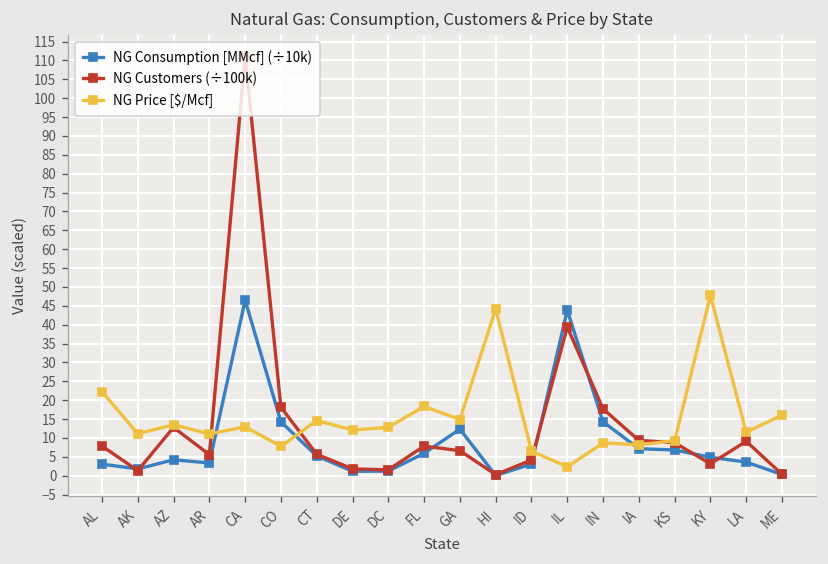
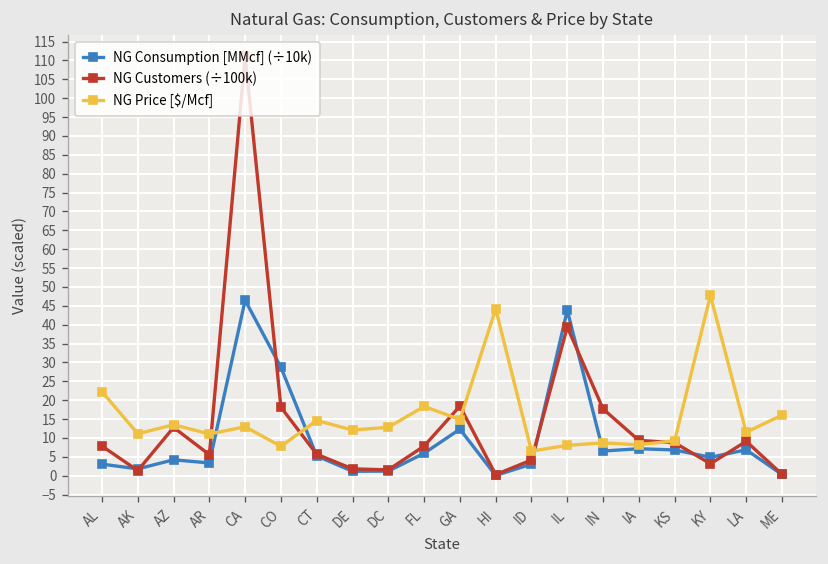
NG Consumption [MMcf] (÷10k), CO: 14 -> 29
NG Customers (÷100k), GA: 7 -> 18
NG Price [$/Mcf], IL: 2 -> 8
NG Consumption [MMcf] (÷10k), IN: 14 -> 7
NG Consumption [MMcf] (÷10k), LA: 4 -> 7
